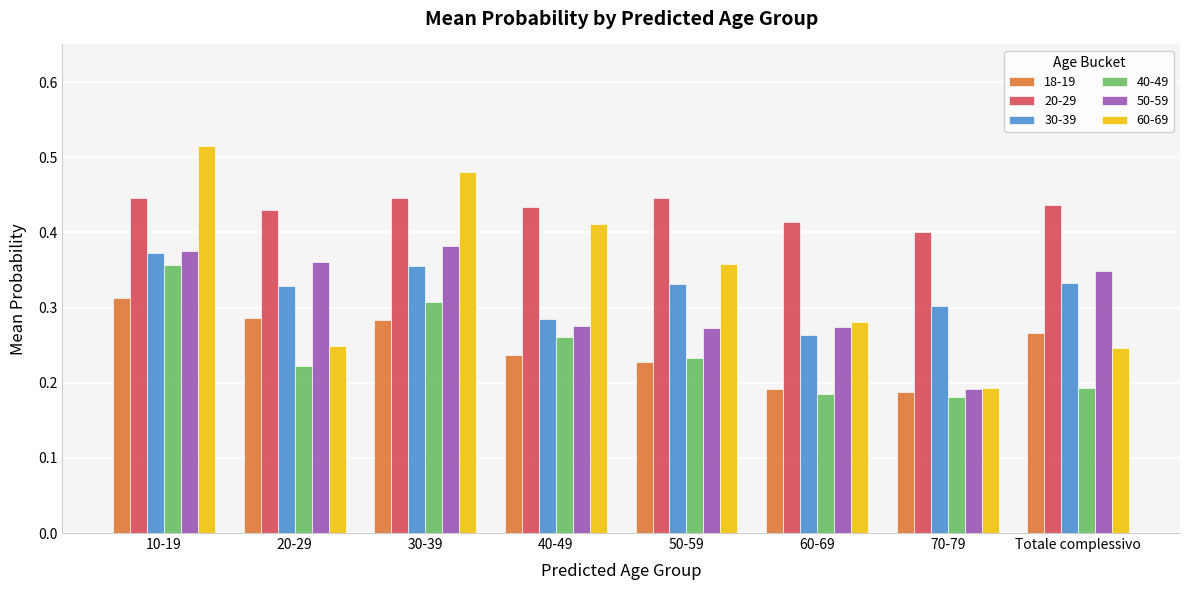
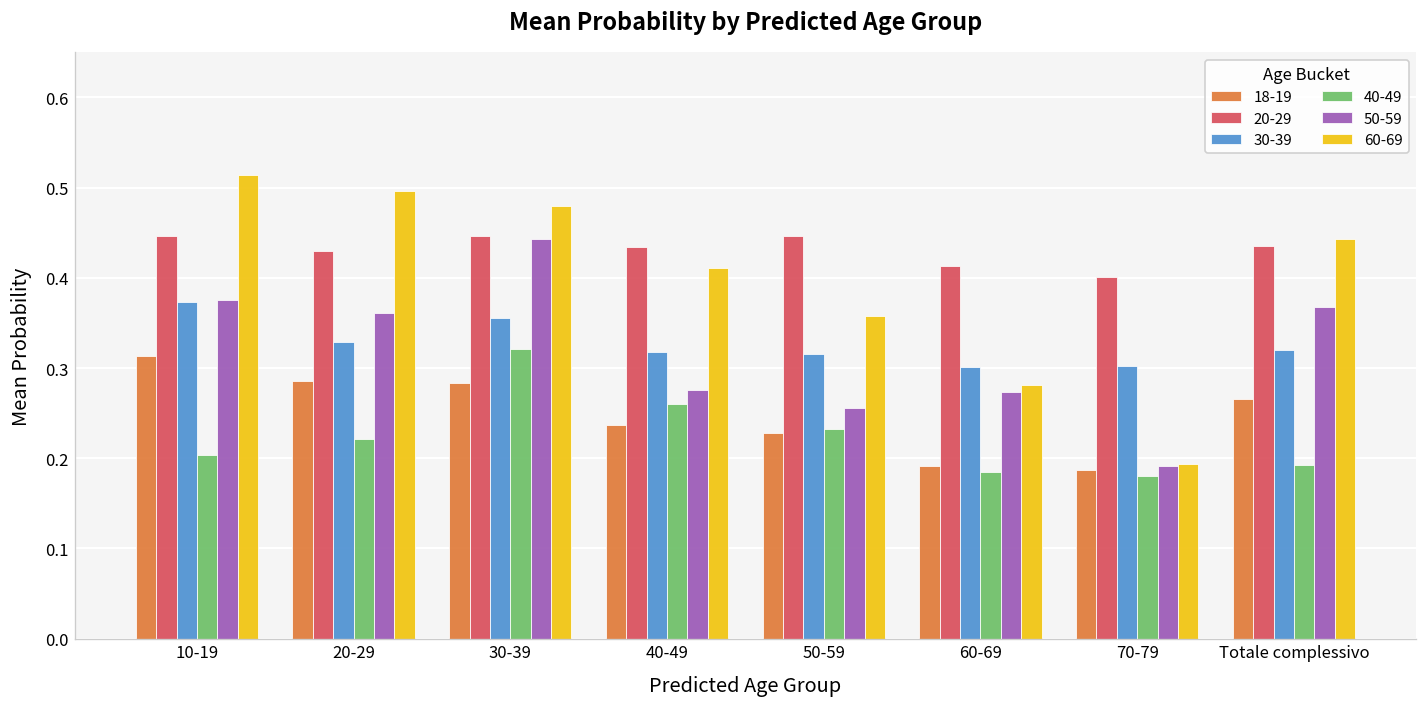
40-49, 10-19: 0.36 -> 0.20
60-69, 20-29: 0.25 -> 0.50
40-49, 30-39: 0.31 -> 0.32
50-59, 30-39: 0.38 -> 0.44
30-39, 40-49: 0.28 -> 0.32
30-39, 50-59: 0.33 -> 0.32
50-59, 50-59: 0.27 -> 0.26
30-39, 60-69: 0.26 -> 0.30
30-39, Totale complessivo: 0.33 -> 0.32
50-59, Totale complessivo: 0.35 -> 0.37
60-69, Totale complessivo: 0.25 -> 0.44
